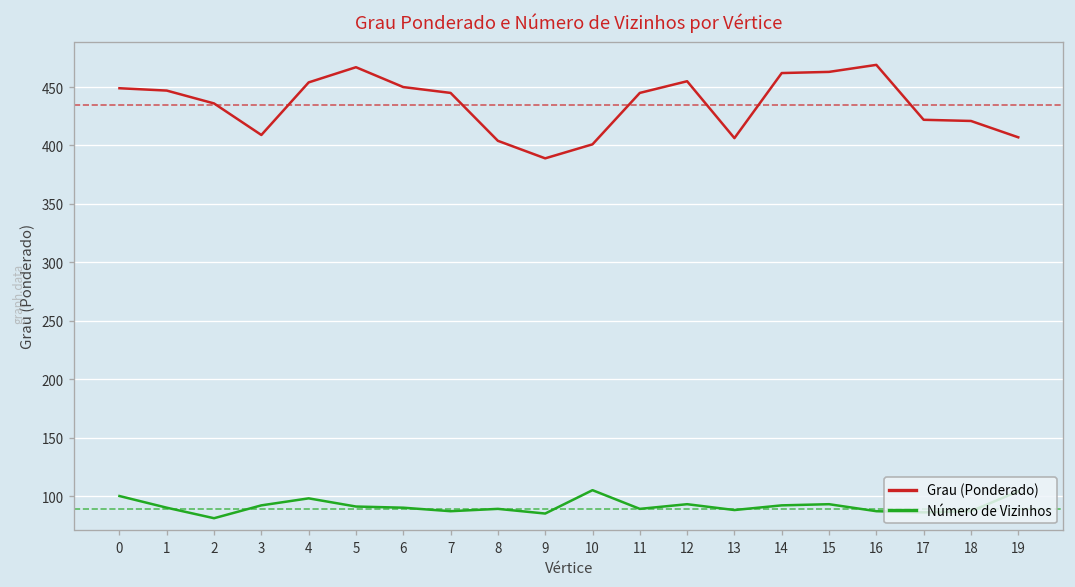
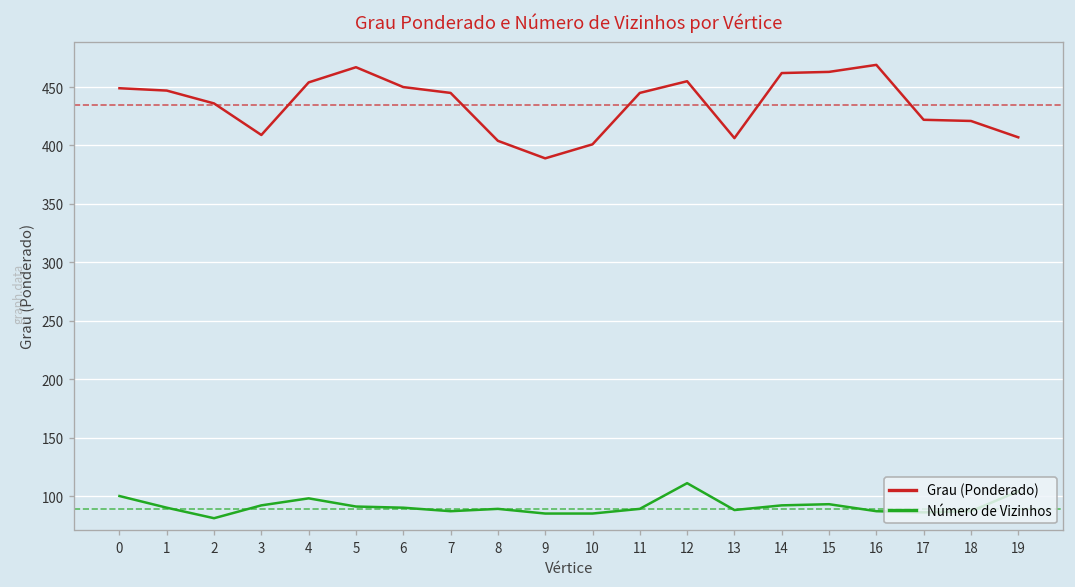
Número de Vizinhos, 10: 110 -> 90
Número de Vizinhos, 12: 90 -> 110
